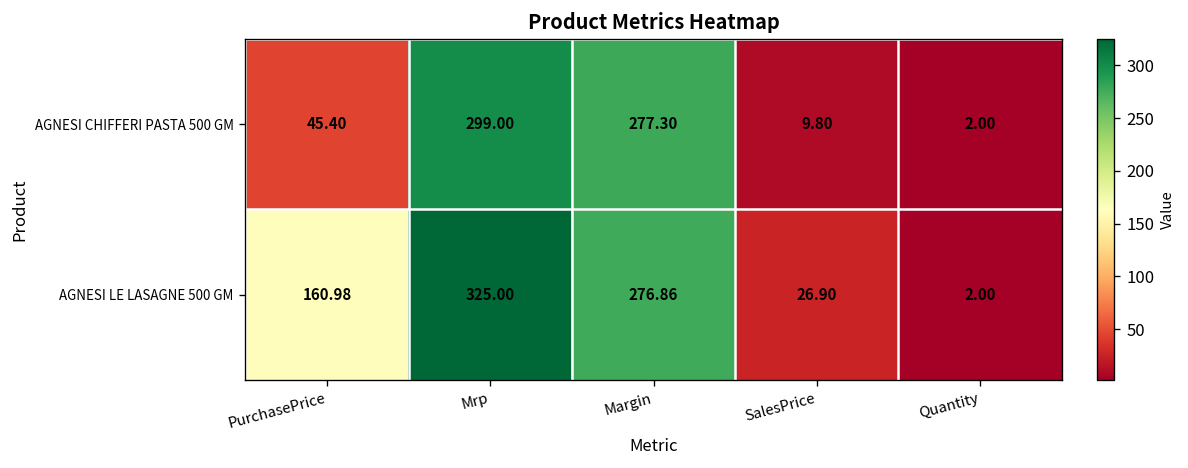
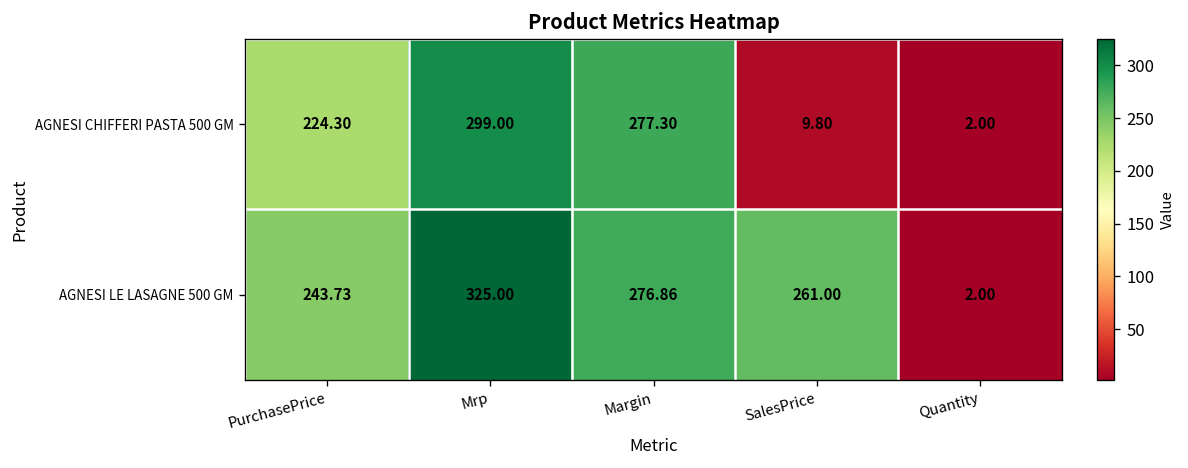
AGNESI CHIFFERI PASTA 500 GM, PurchasePrice: 45.40 -> 224.30
AGNESI LE LASAGNE 500 GM, PurchasePrice: 160.98 -> 243.73
AGNESI LE LASAGNE 500 GM, SalesPrice: 26.90 -> 261.00
